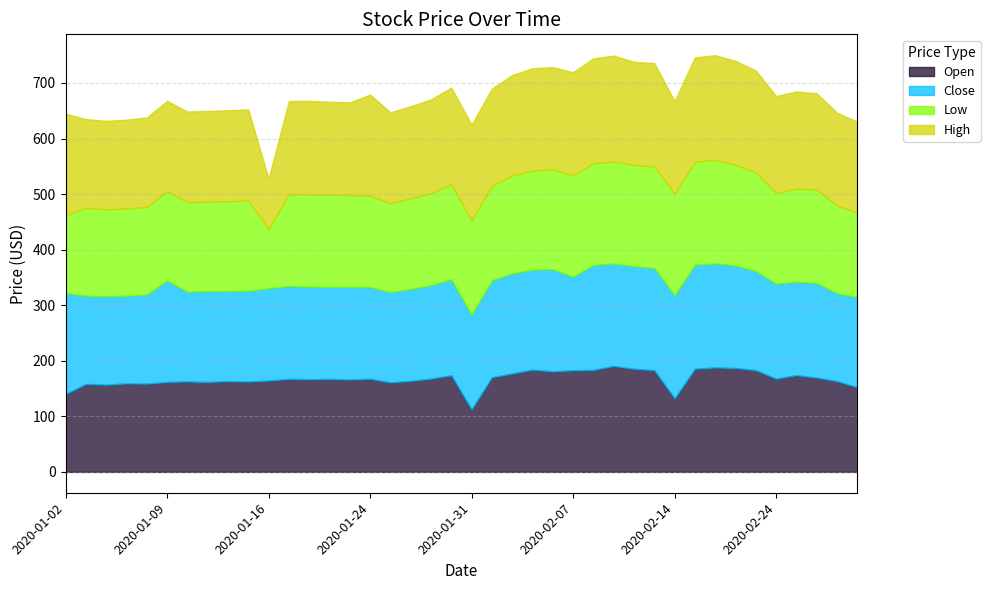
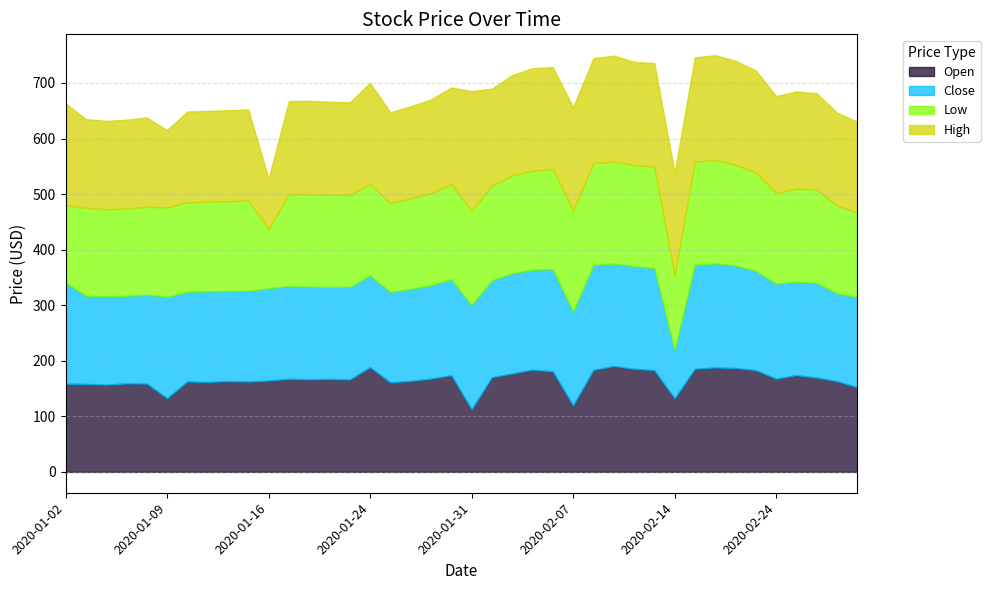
Open, 2020-01-02: 140 -> 160
Open, 2020-01-09: 160 -> 130
High, 2020-01-09: 160 -> 140
Open, 2020-01-24: 170 -> 190
Close, 2020-01-31: 170 -> 190
High, 2020-01-31: 170 -> 220
Open, 2020-02-07: 180 -> 120
Close, 2020-02-14: 190 -> 90
Low, 2020-02-14: 180 -> 130
High, 2020-02-14: 170 -> 190
